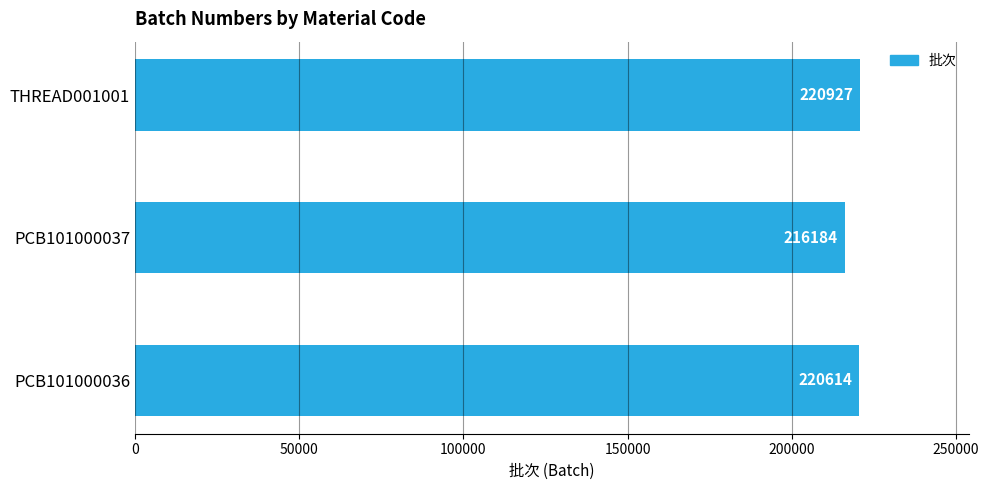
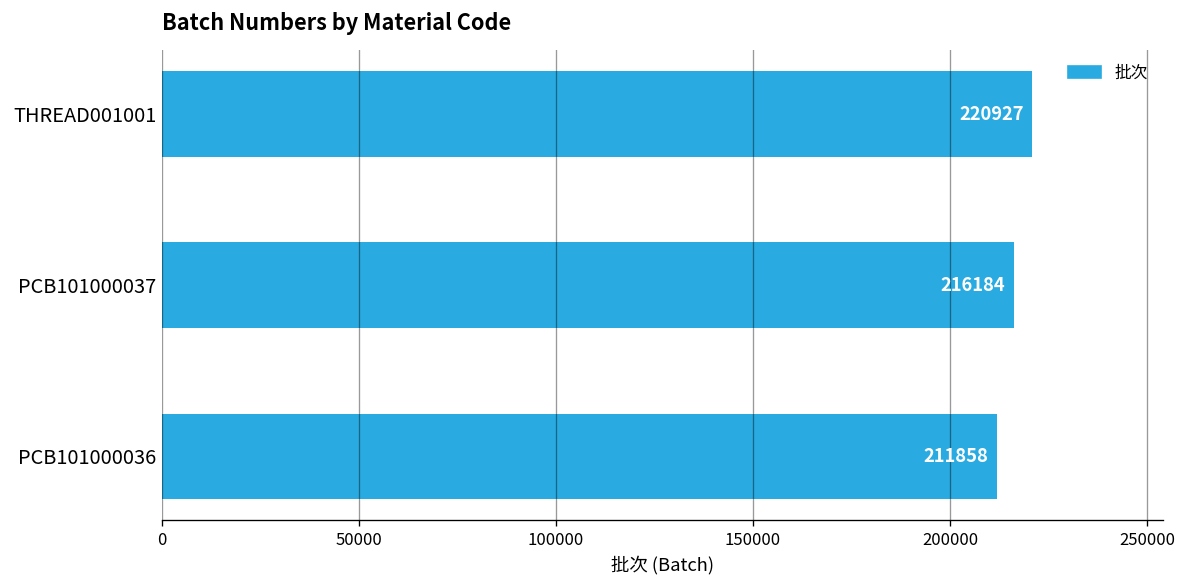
PCB101000036: 220614 -> 211858
